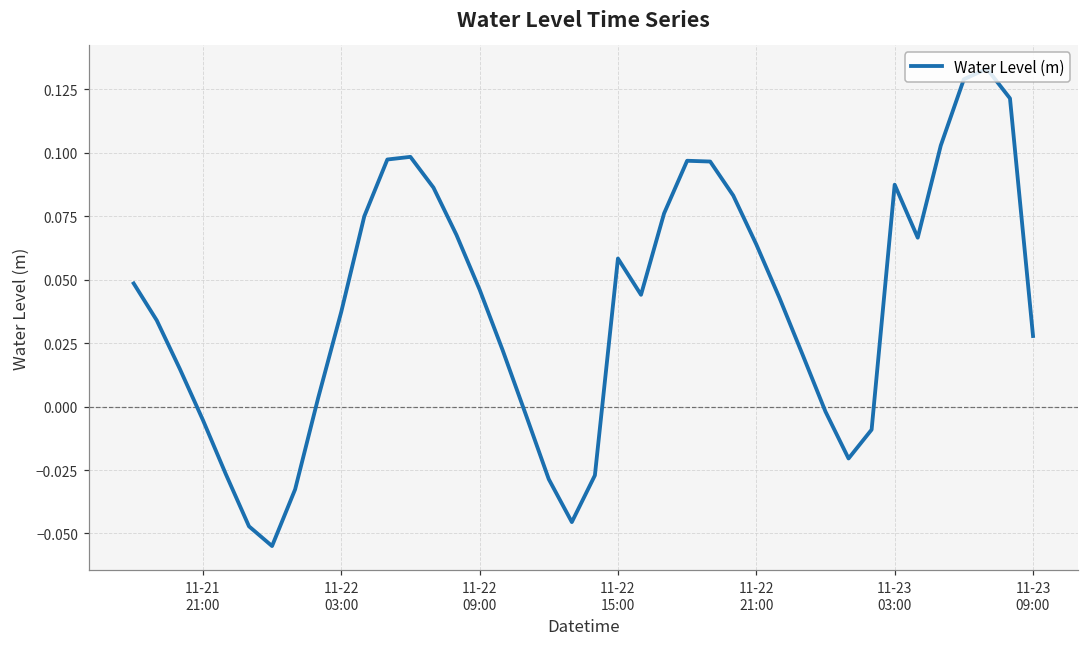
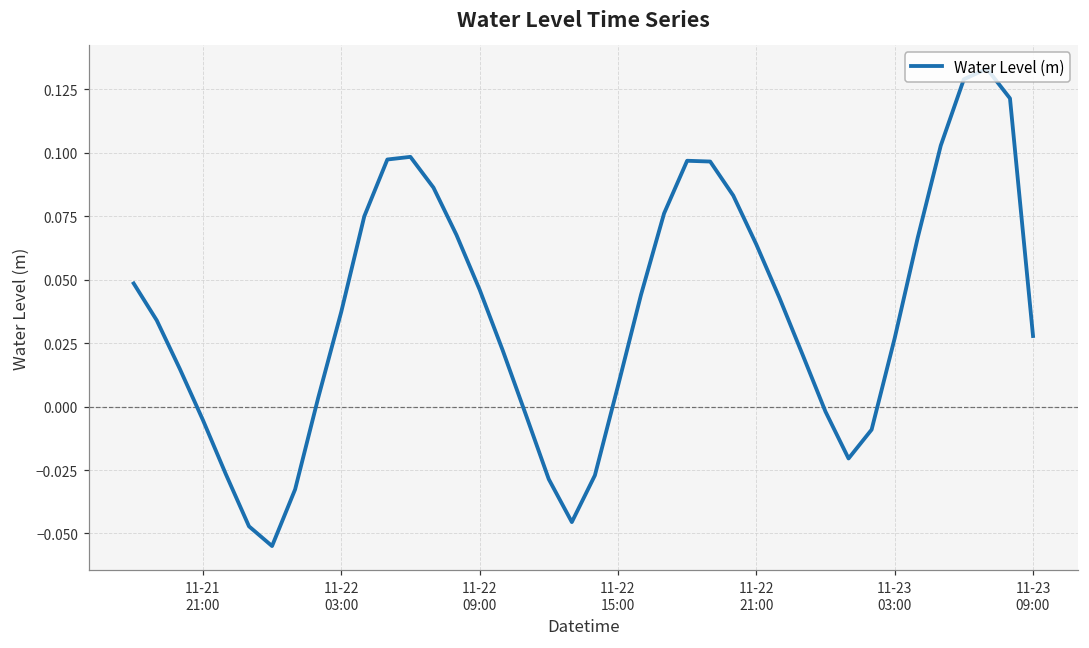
11-22 15:00: 0.058 -> 0.008
11-23 03:00: 0.087 -> 0.027
